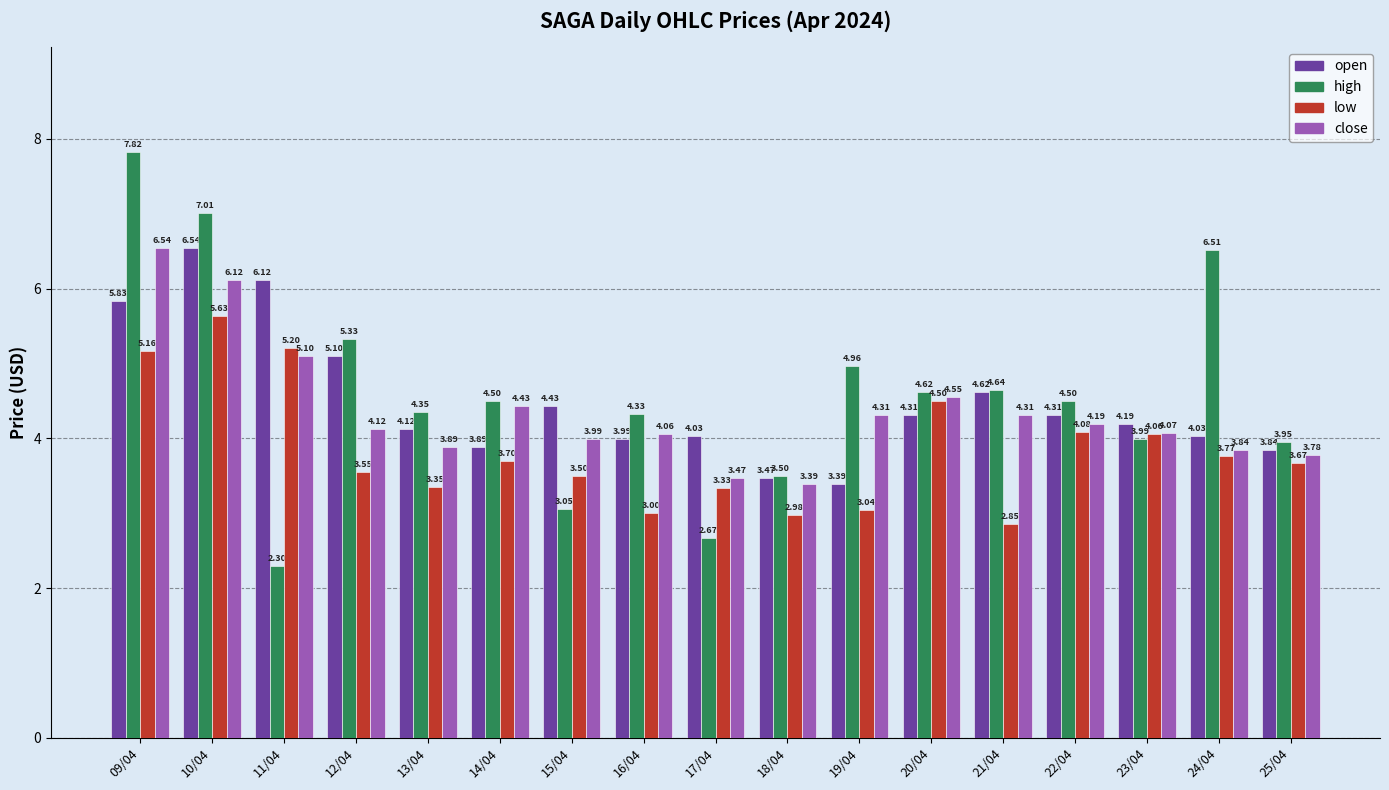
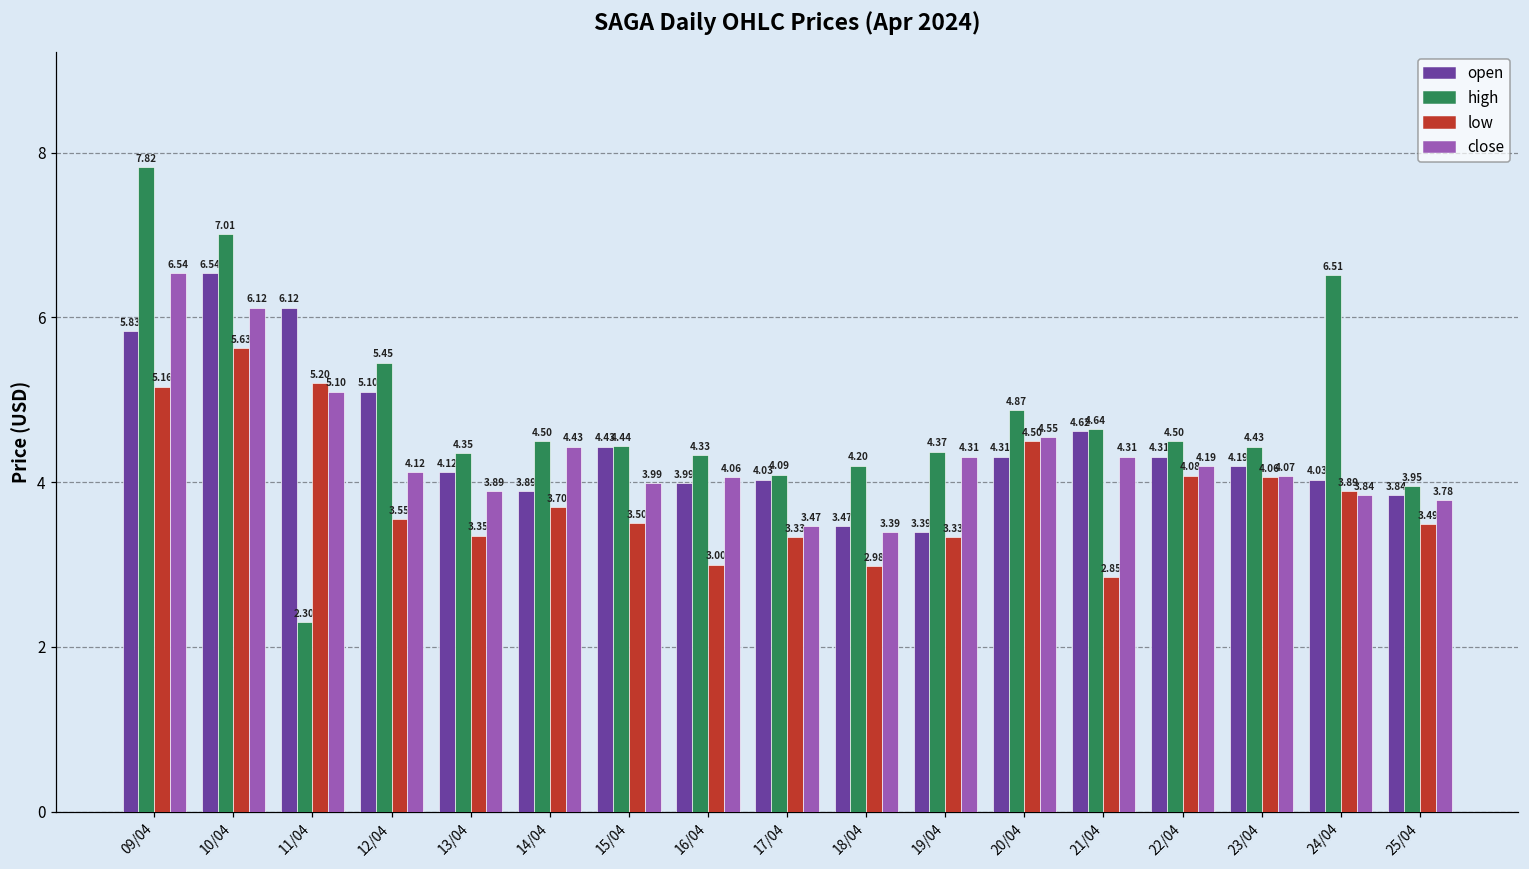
high, 12/04: 5.33 -> 5.45
high, 15/04: 3.05 -> 4.44
high, 17/04: 2.67 -> 4.09
high, 18/04: 3.50 -> 4.20
high, 19/04: 4.96 -> 4.37
low, 19/04: 3.04 -> 3.33
high, 20/04: 4.62 -> 4.87
high, 23/04: 3.99 -> 4.43
low, 24/04: 3.77 -> 3.89
low, 25/04: 3.67 -> 3.49
